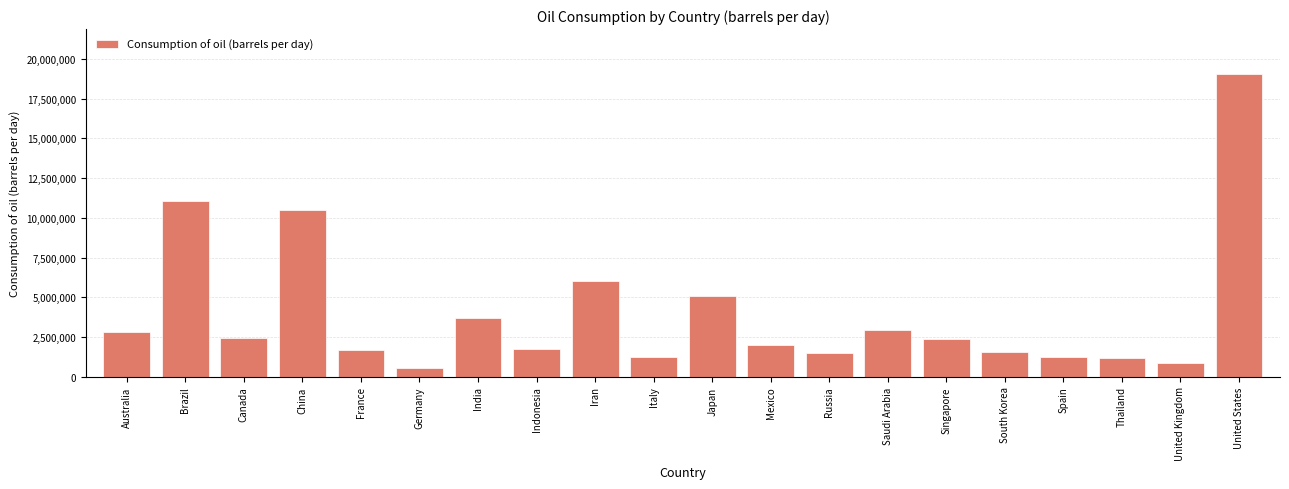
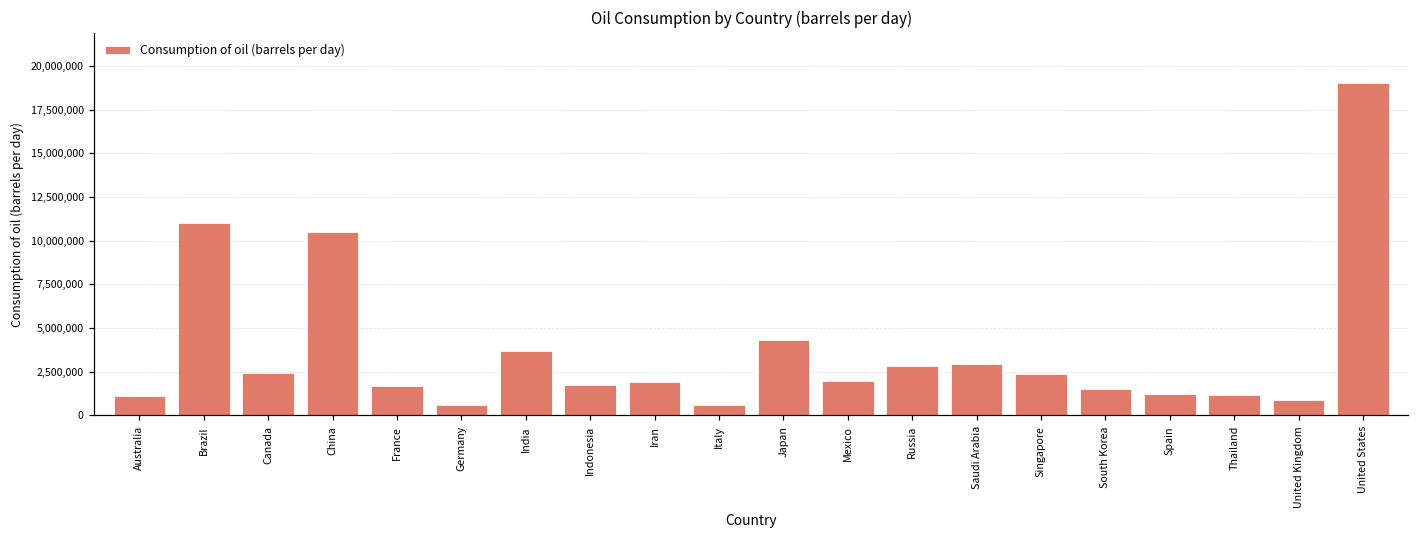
Australia: 2,800,000 -> 1,100,000
Iran: 6,000,000 -> 1,900,000
Italy: 1,200,000 -> 600,000
Japan: 5,100,000 -> 4,300,000
Russia: 1,500,000 -> 2,800,000
